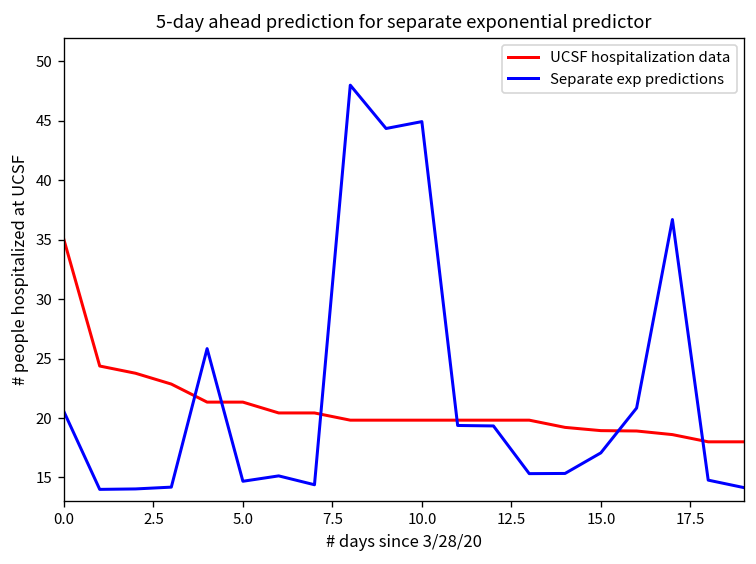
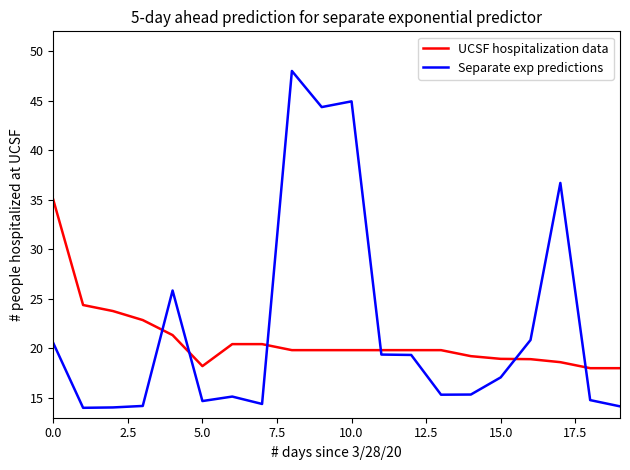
UCSF hospitalization data, 5.0: 21 -> 18
